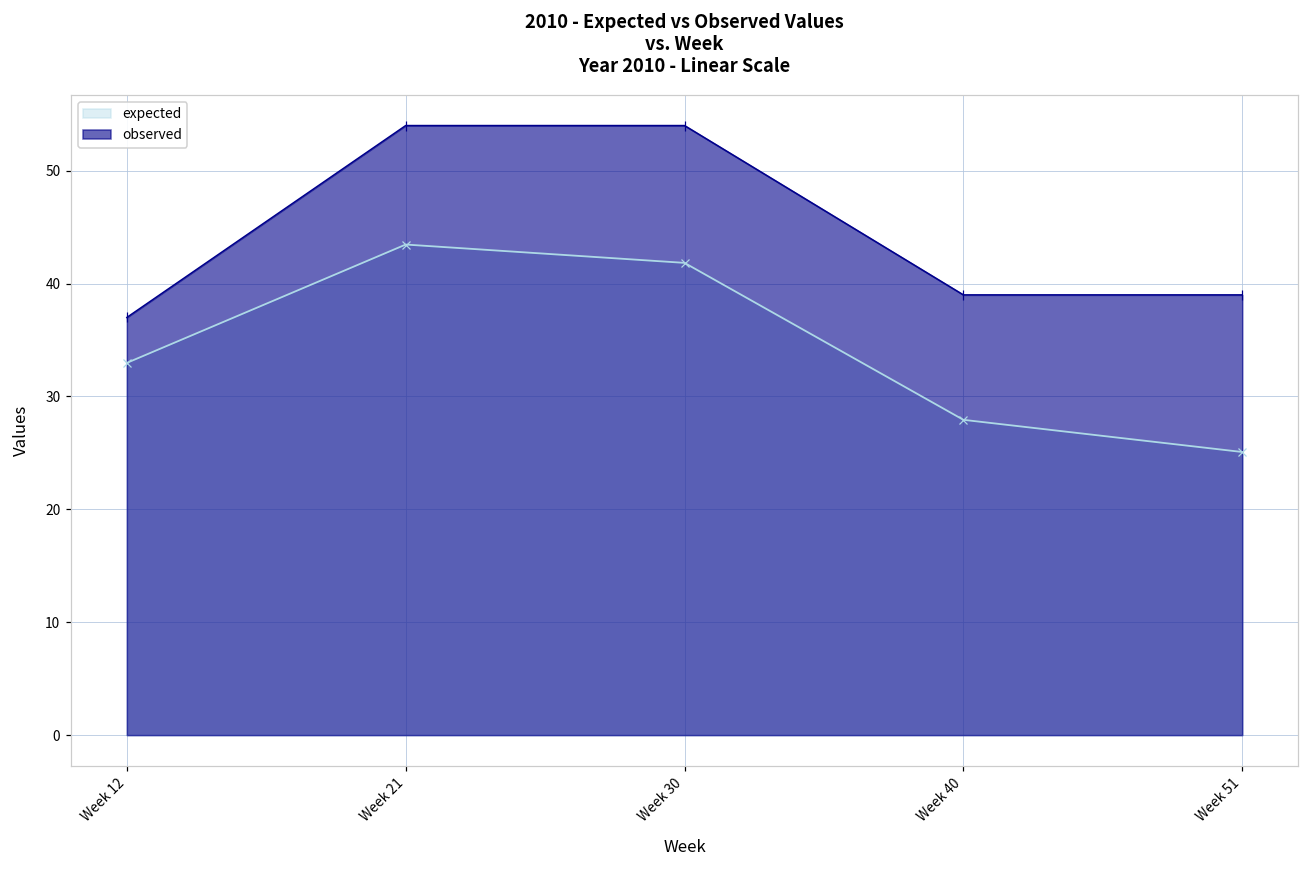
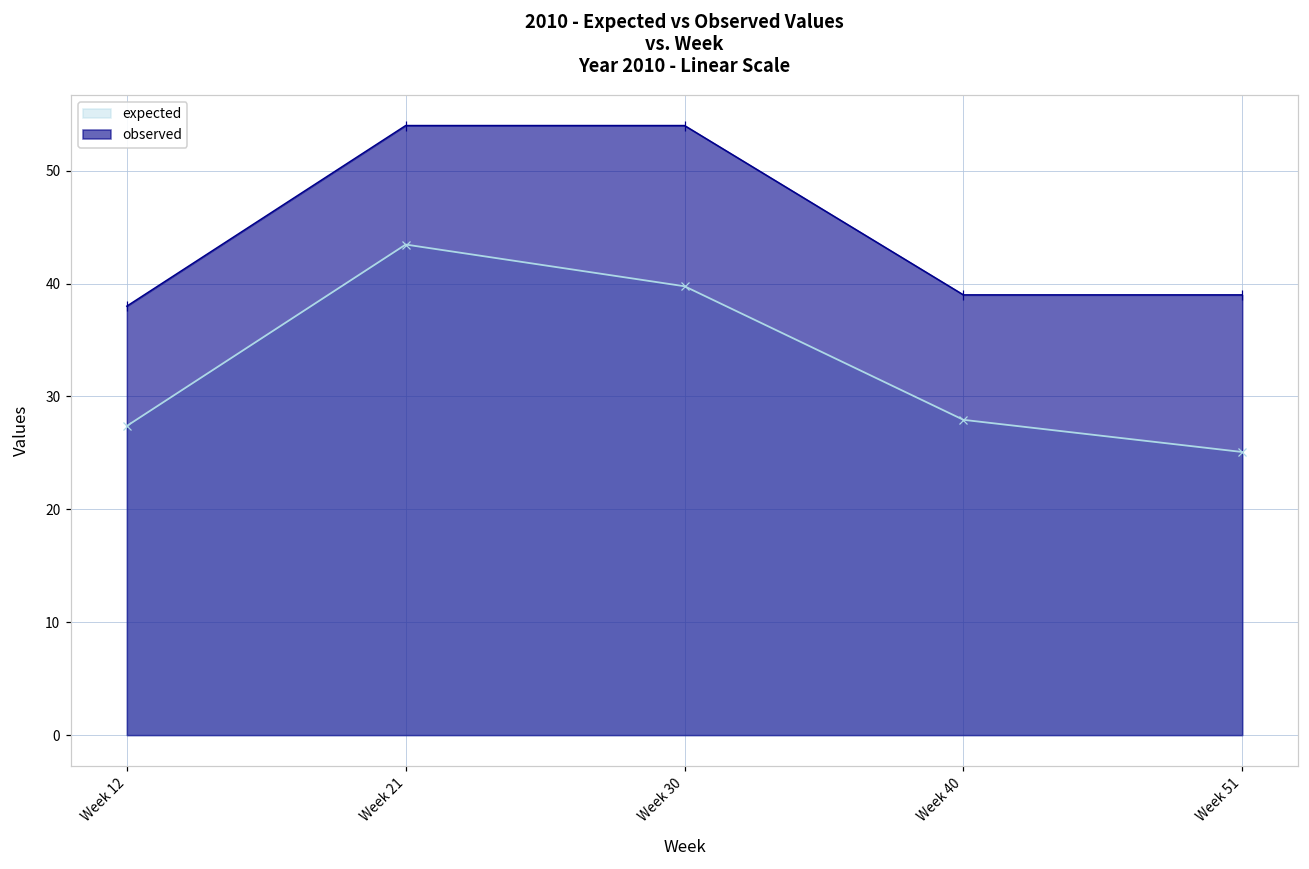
expected, Week 12: 33.0 -> 27.4
observed, Week 12: 37 -> 38
expected, Week 30: 41.8 -> 39.8
